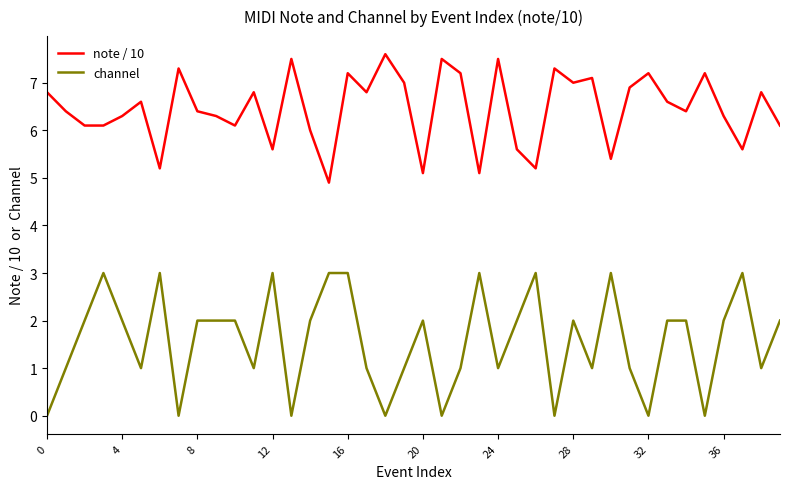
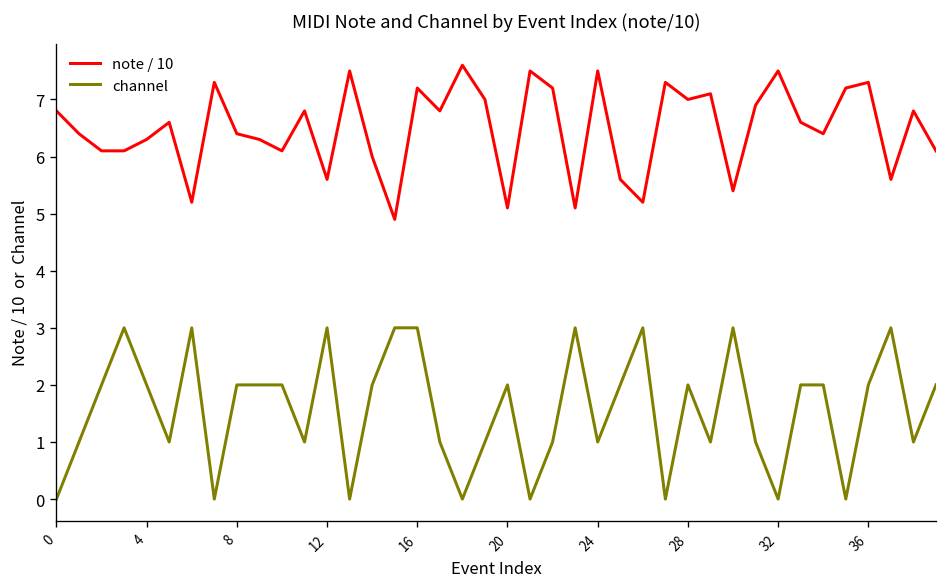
note / 10, 32: 7.2 -> 7.5
note / 10, 36: 6.3 -> 7.3
